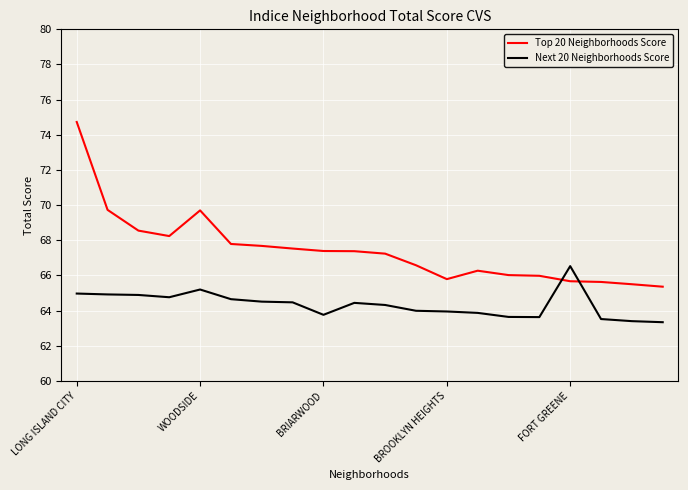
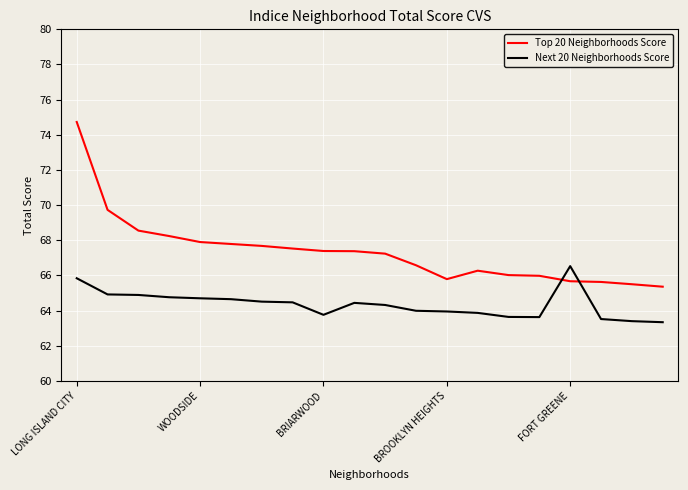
Next 20 Neighborhoods Score, LONG ISLAND CITY: 65.0 -> 65.8
Top 20 Neighborhoods Score, WOODSIDE: 69.7 -> 67.9
Next 20 Neighborhoods Score, WOODSIDE: 65.2 -> 64.7
